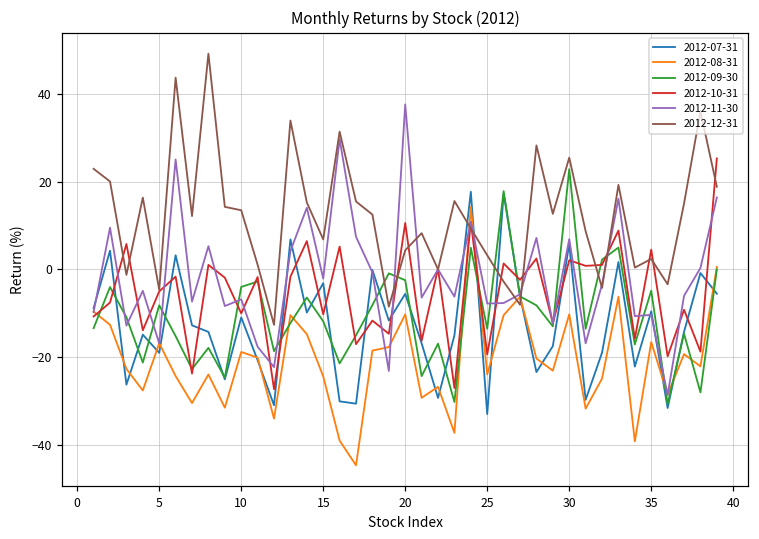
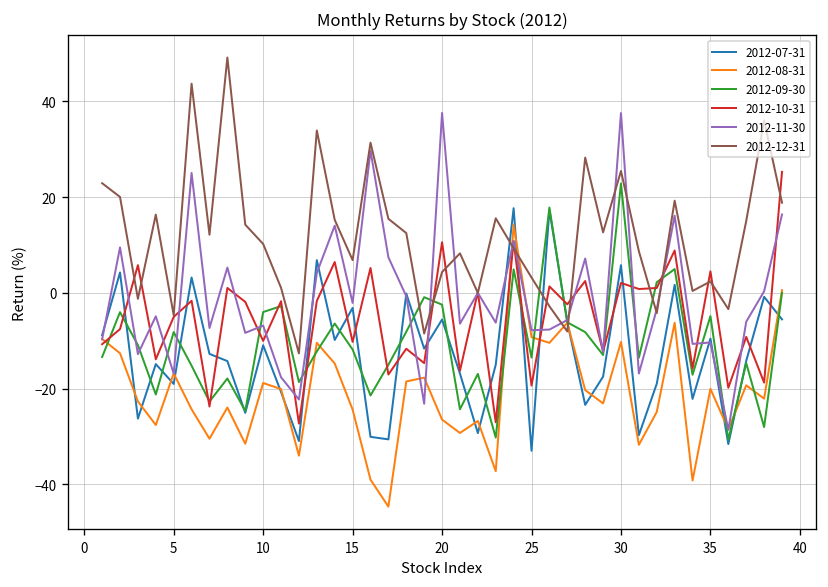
2012-12-31, 10: 13 -> 10
2012-08-31, 20: -10 -> -26
2012-08-31, 25: -24 -> -9
2012-11-30, 30: 7 -> 38
2012-08-31, 35: -17 -> -20
